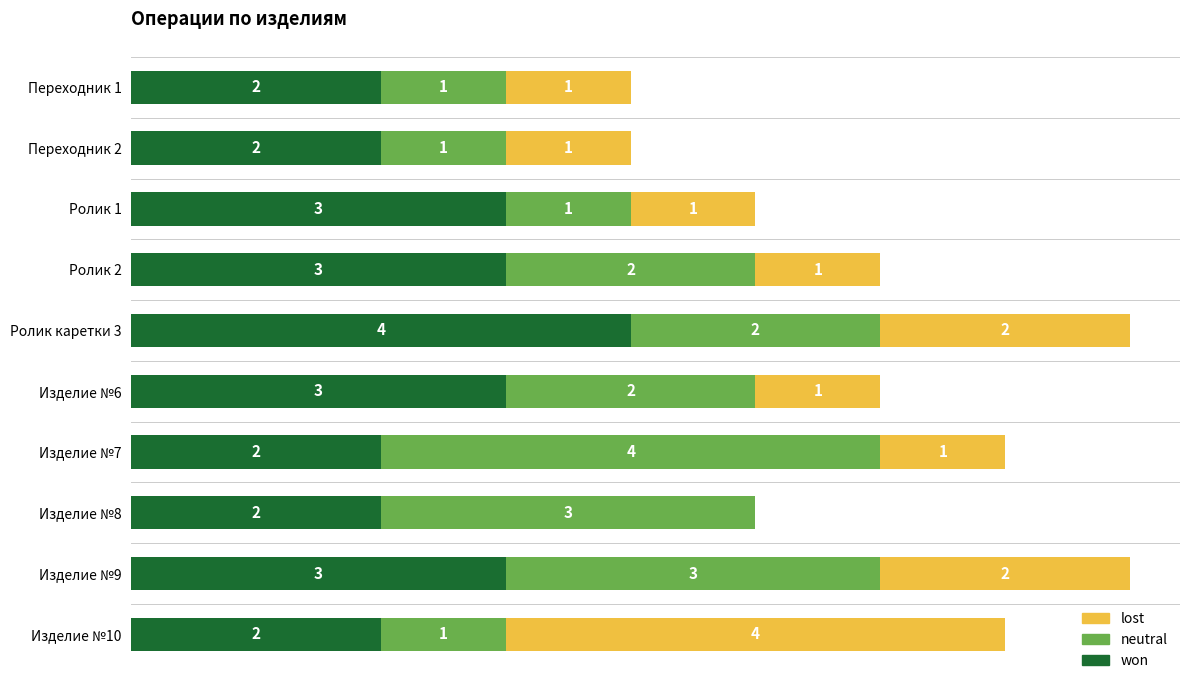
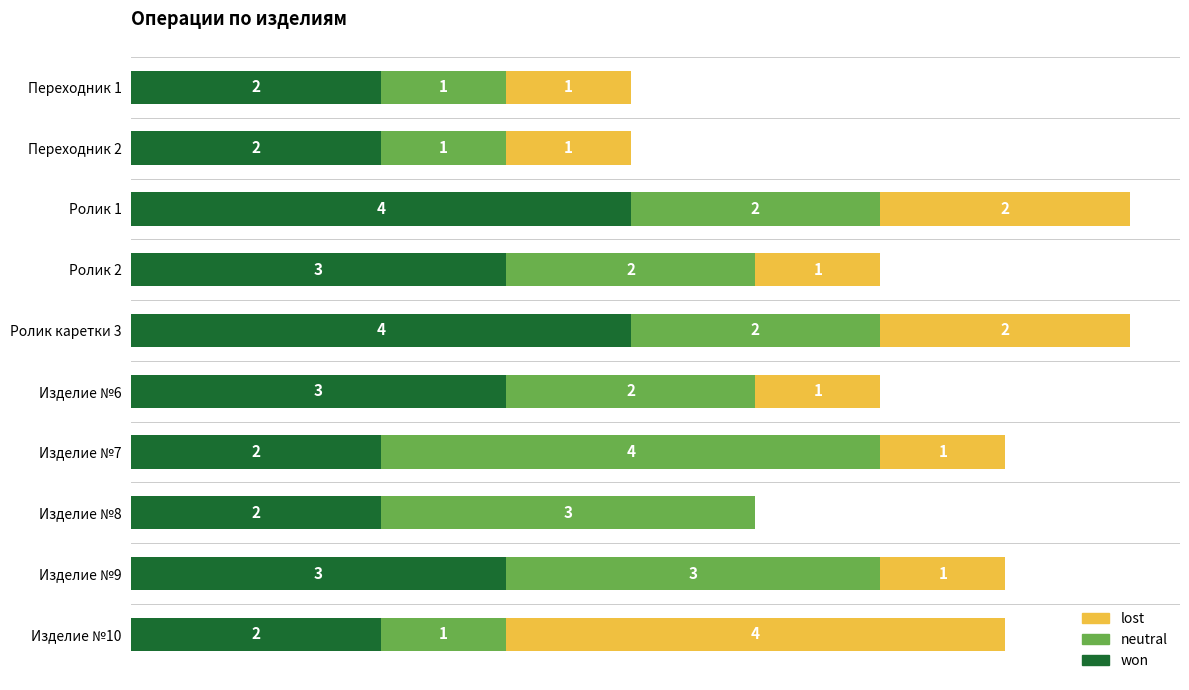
won, Ролик 1: 3 -> 4
neutral, Ролик 1: 1 -> 2
lost, Ролик 1: 1 -> 2
lost, Изделие №9: 2 -> 1
